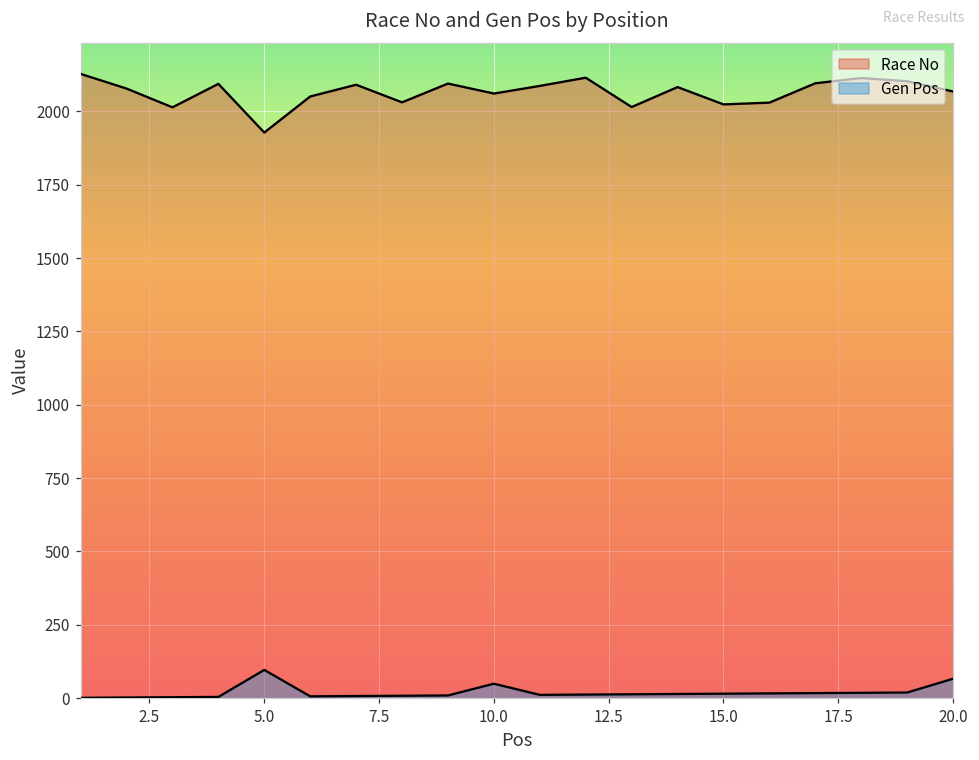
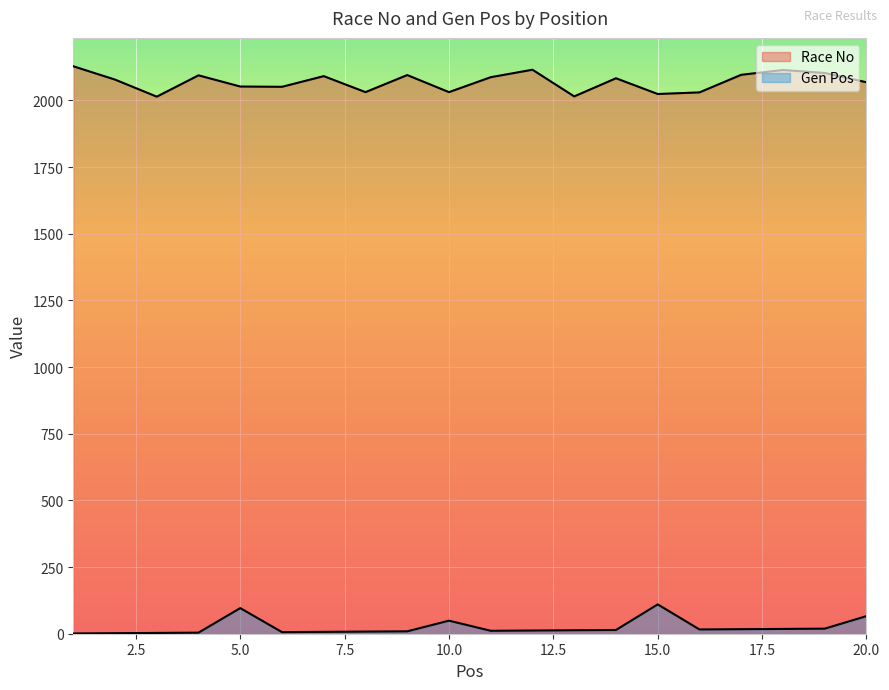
Race No, 5.0: 1930 -> 2050
Race No, 10.0: 2060 -> 2030
Gen Pos, 15.0: 20 -> 110
